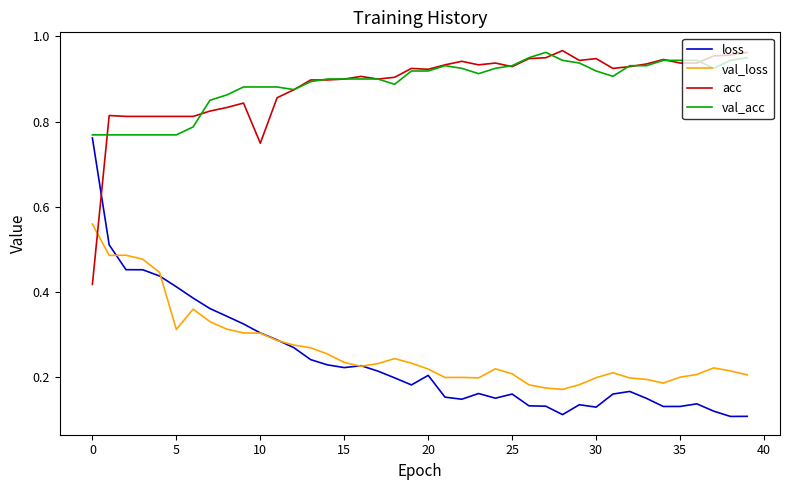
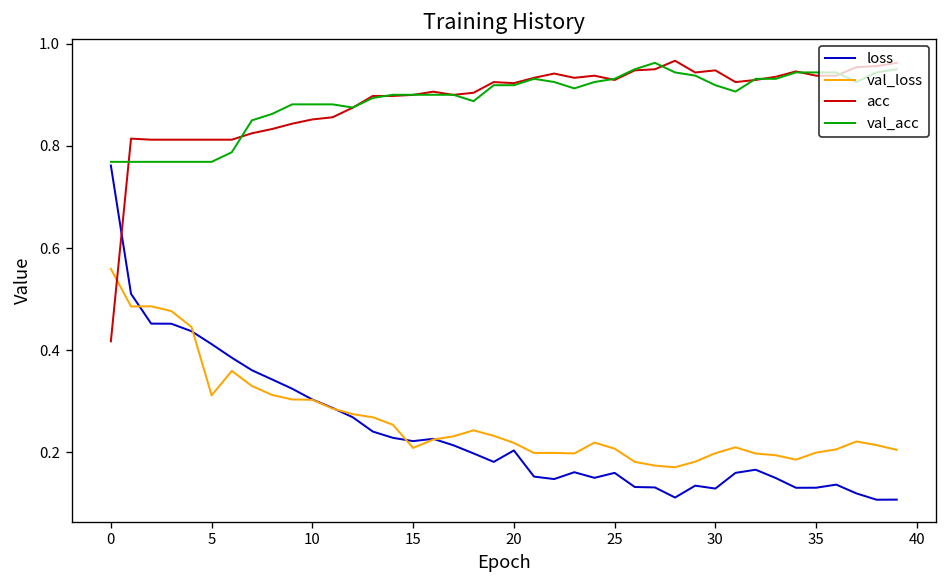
acc, 10: 0.75 -> 0.85
val_loss, 15: 0.23 -> 0.21
